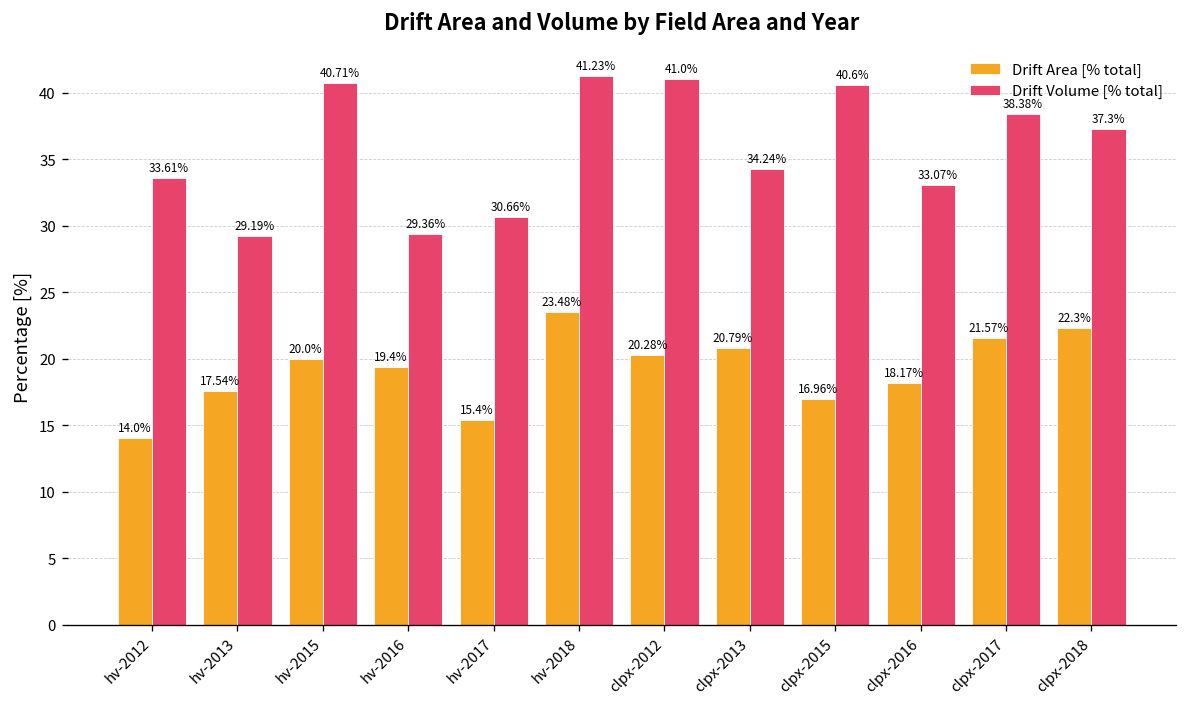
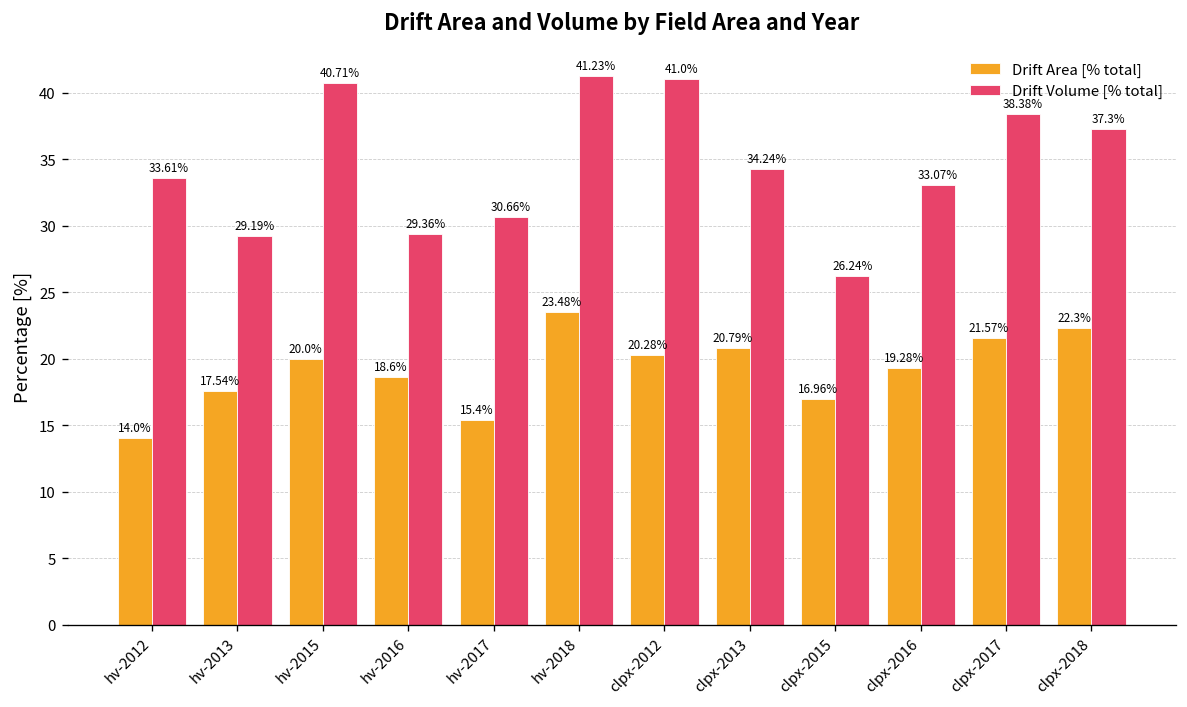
Drift Area [% total], hv-2016: 19.4% -> 18.6%
Drift Volume [% total], clpx-2015: 40.6% -> 26.24%
Drift Area [% total], clpx-2016: 18.17% -> 19.28%
